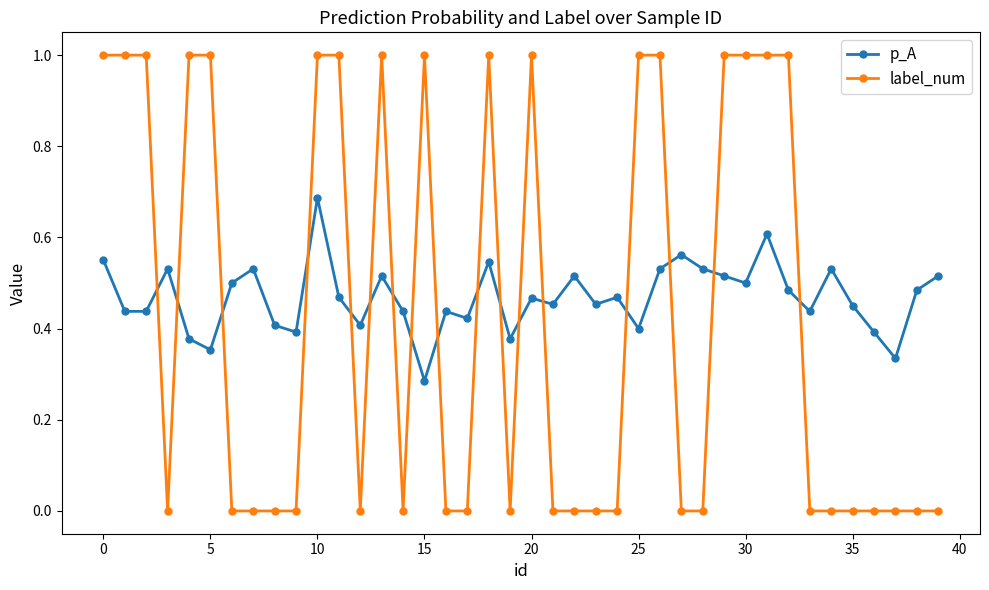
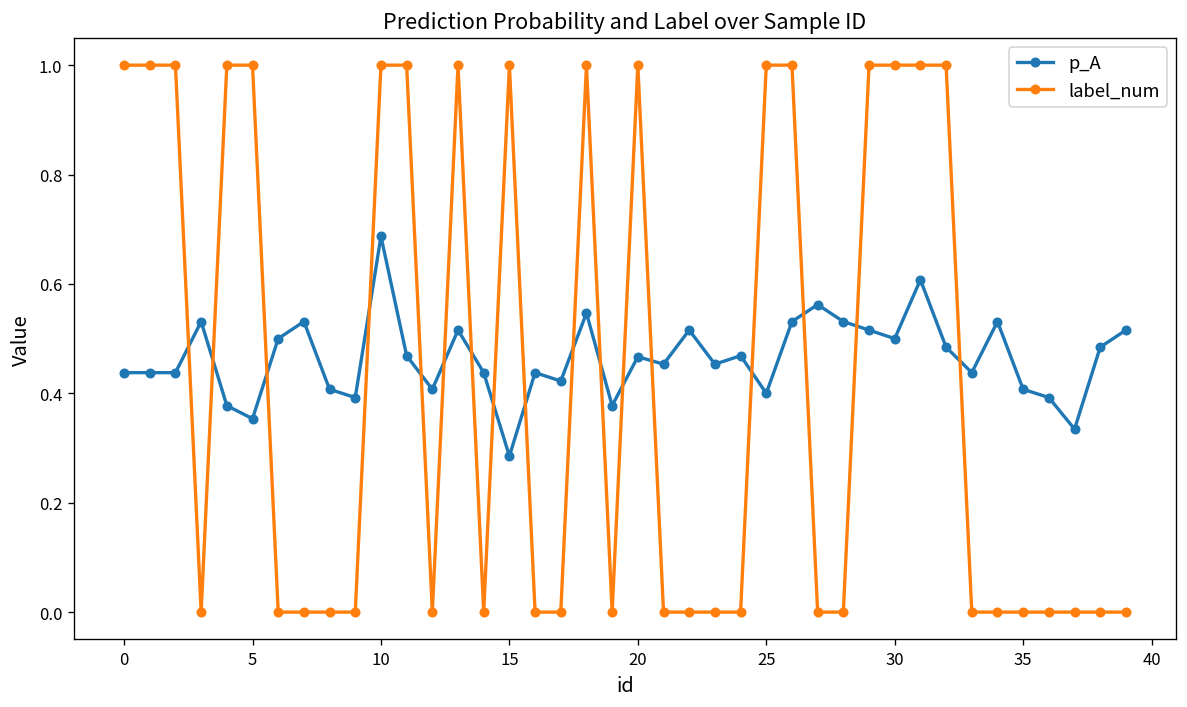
p_A, 0: 0.55 -> 0.44
p_A, 35: 0.45 -> 0.41
